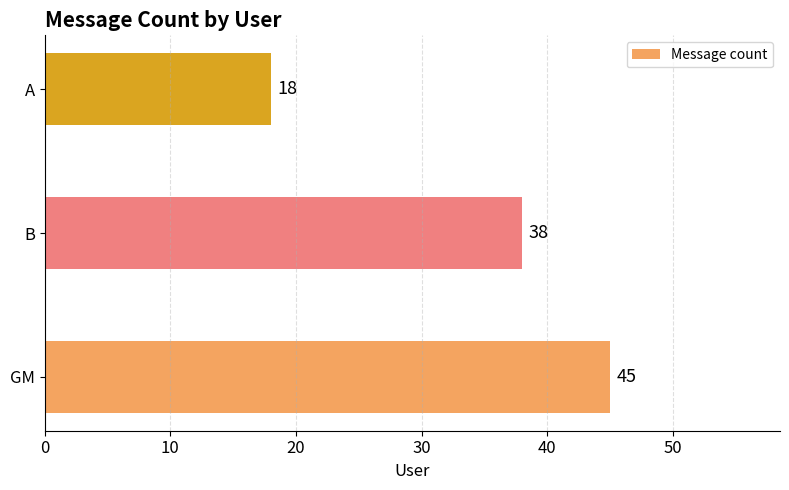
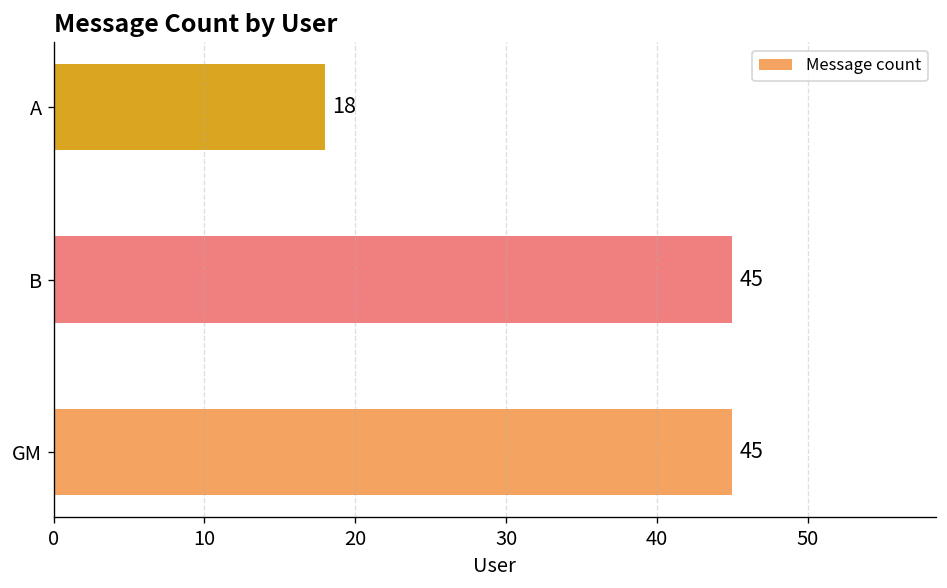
B: 38 -> 45
